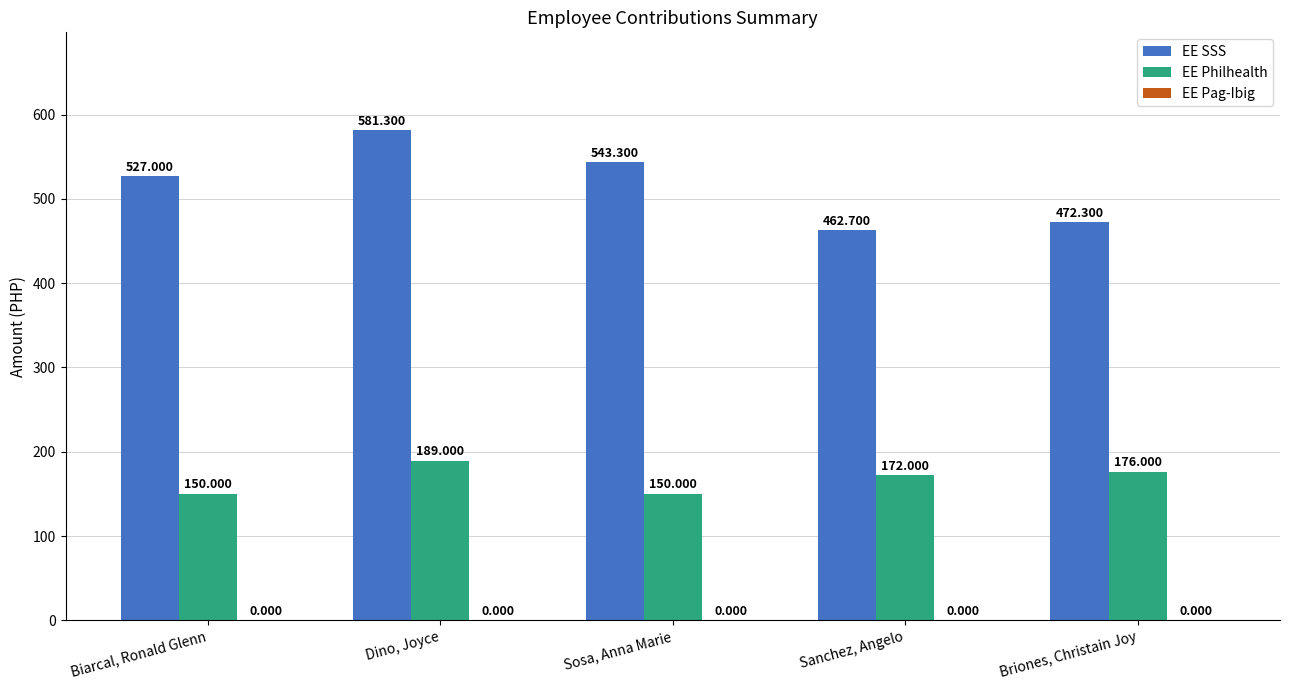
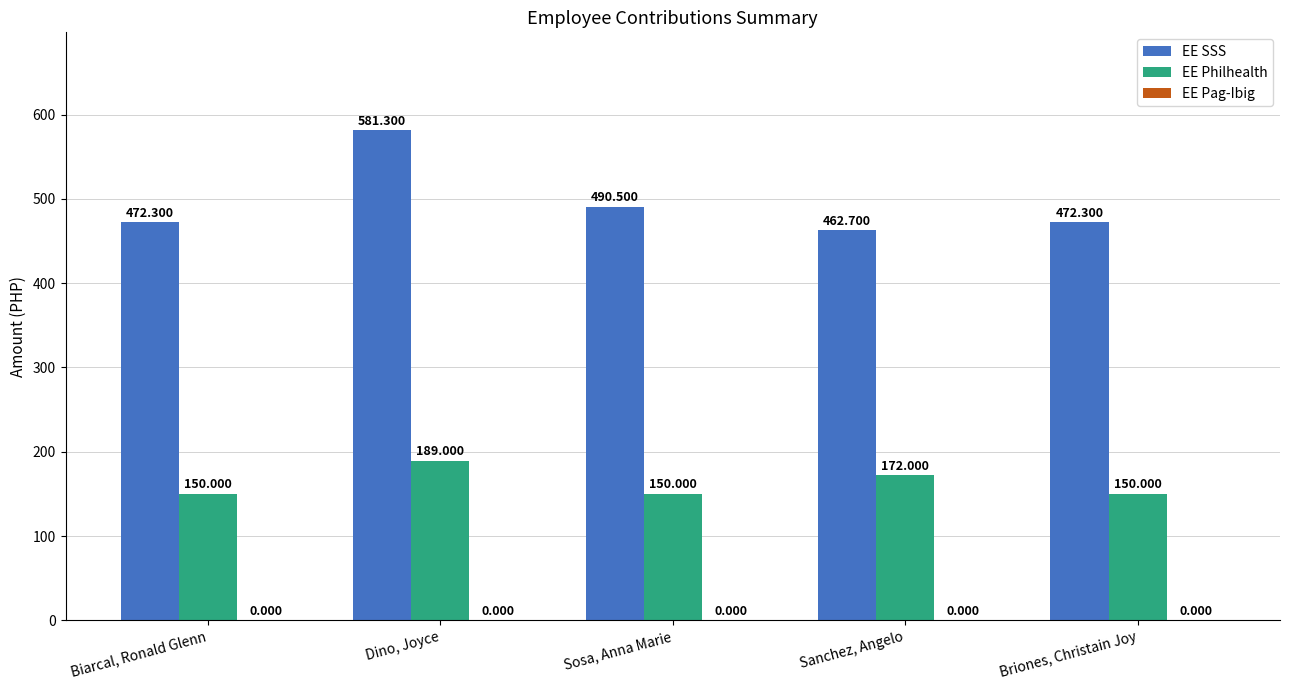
EE SSS, Biarcal, Ronald Glenn: 527.000 -> 472.300
EE SSS, Sosa, Anna Marie: 543.300 -> 490.500
EE Philhealth, Briones, Christain Joy: 176.000 -> 150.000
